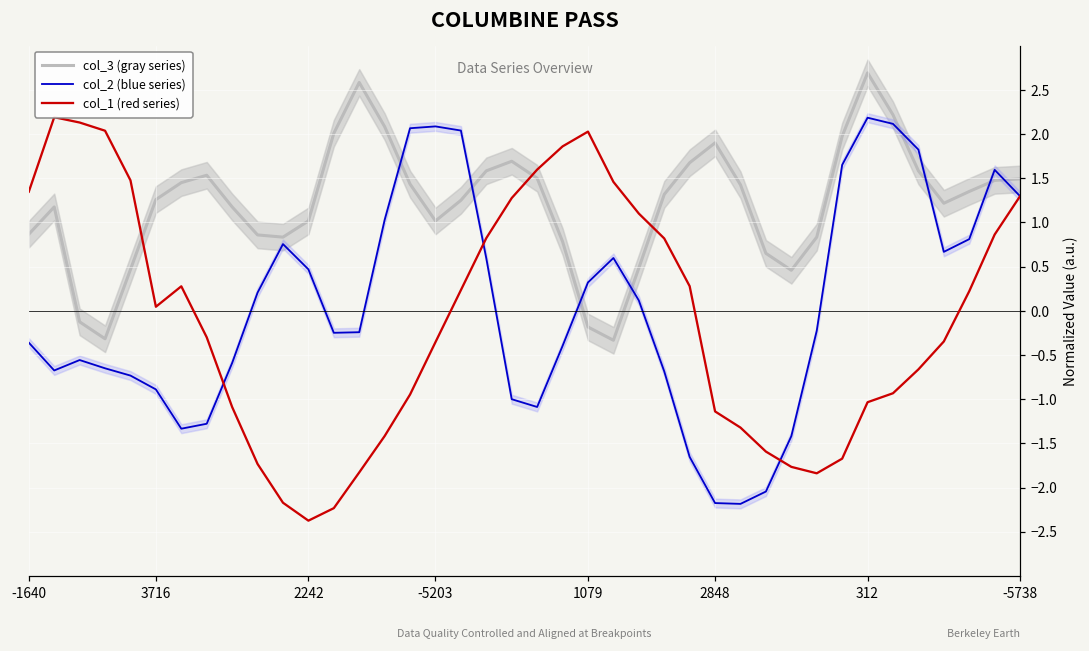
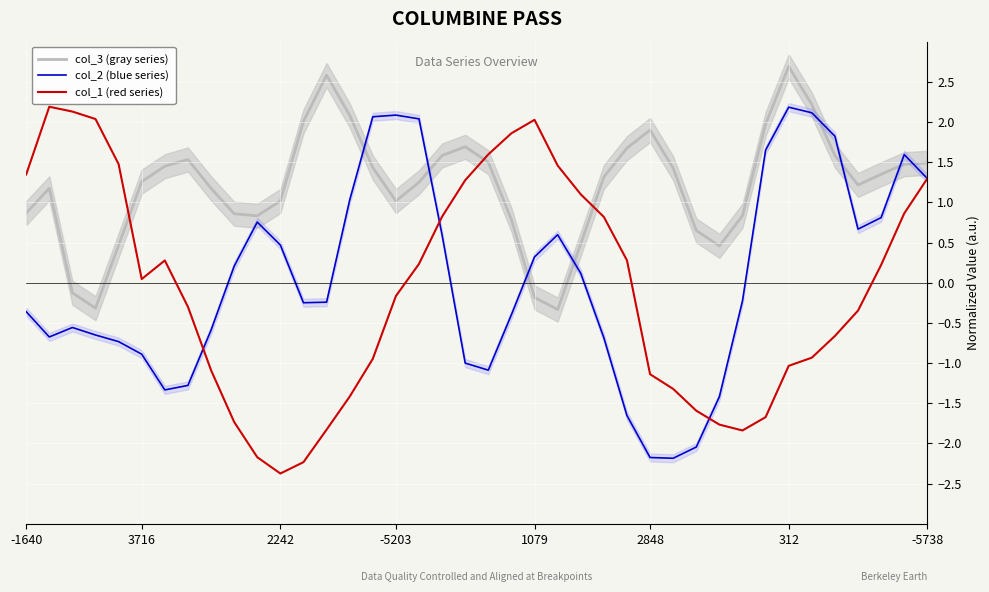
col_1 (red series), -5203: -0.4 -> -0.2
